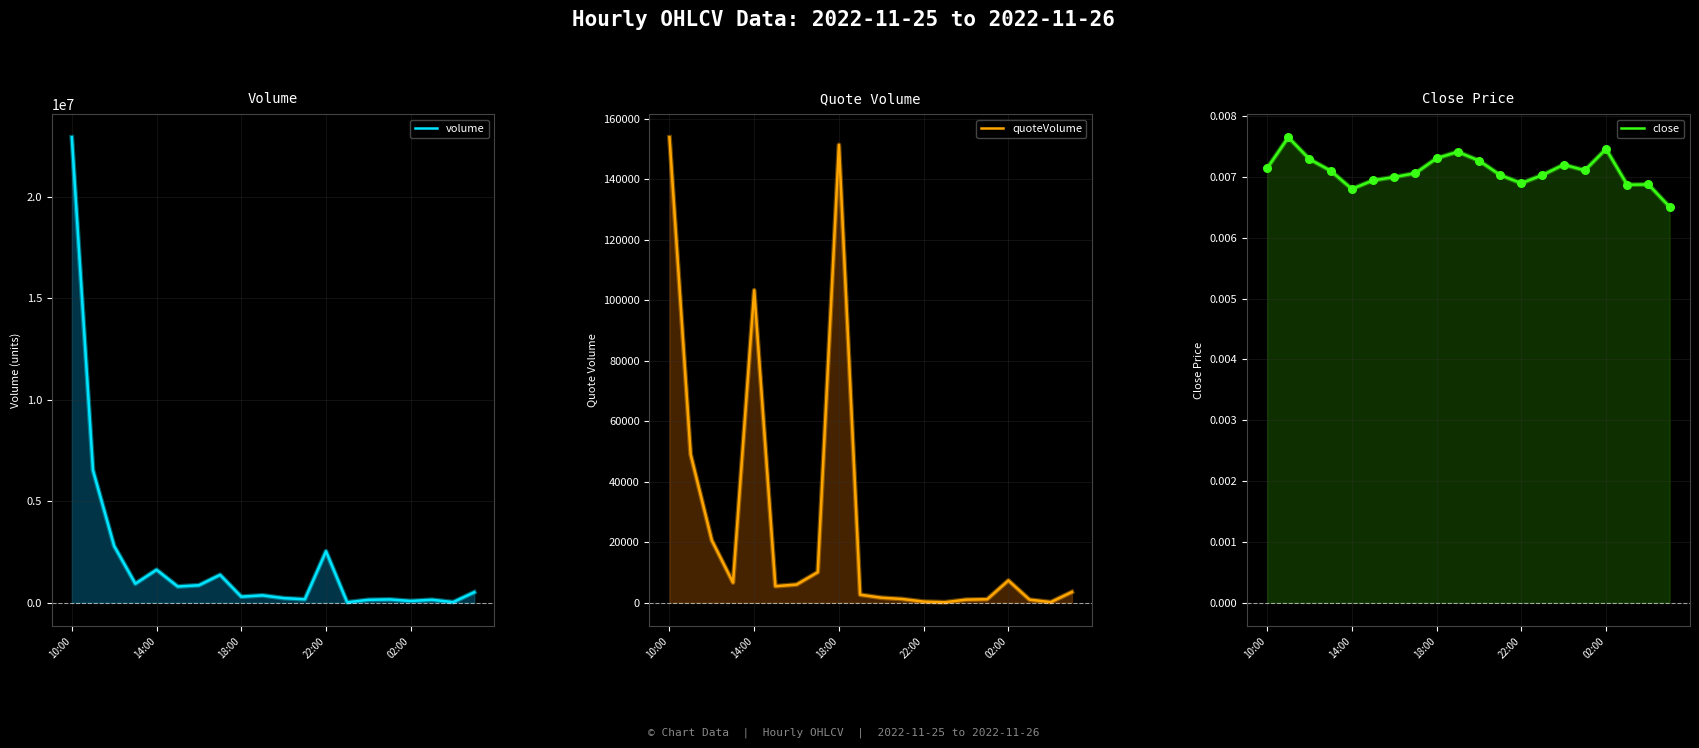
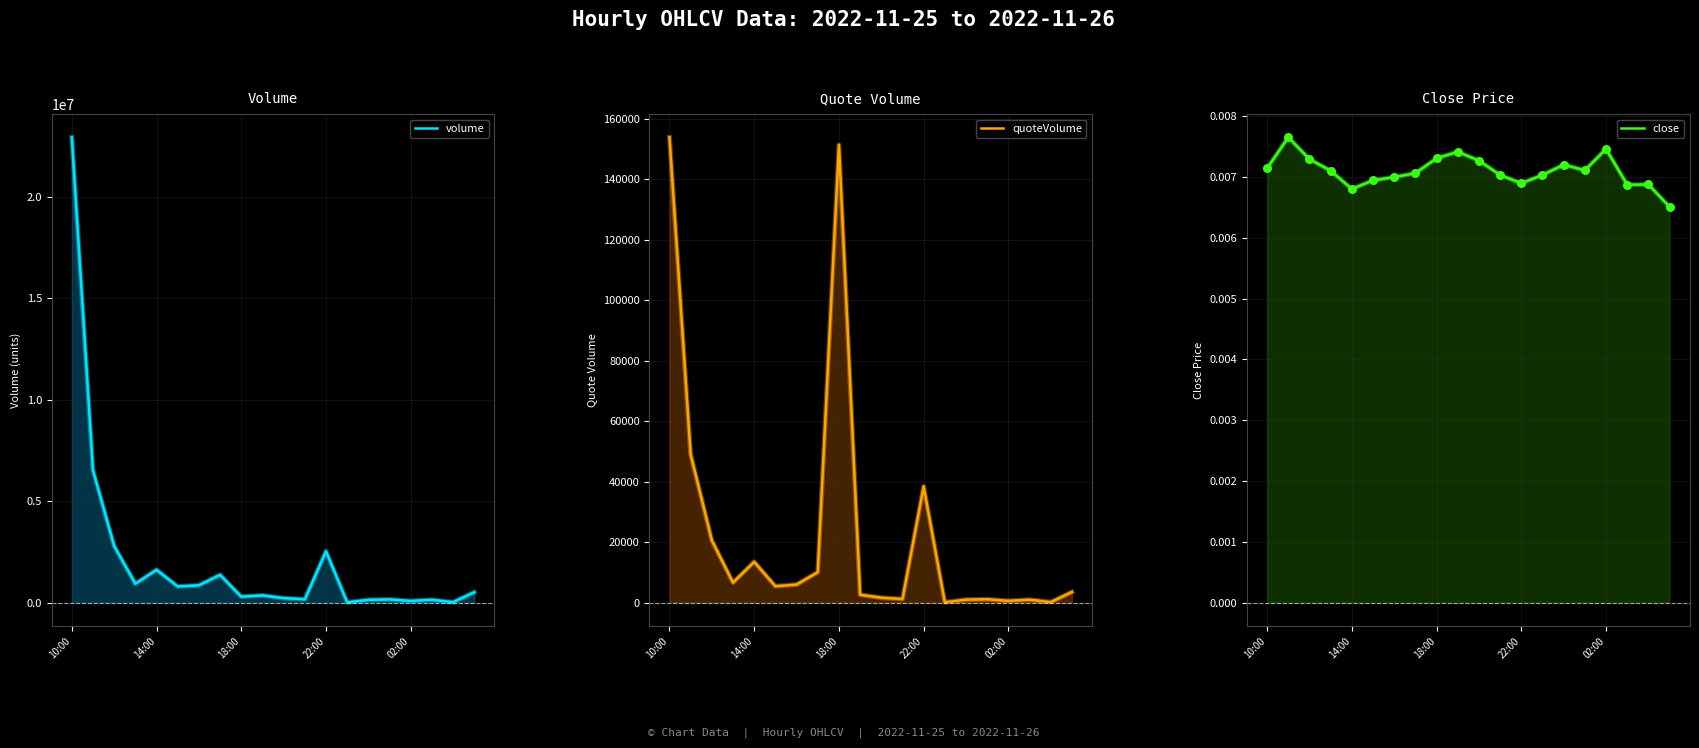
Quote Volume, 14:00: 103000 -> 14000
Quote Volume, 22:00: 0 -> 38000
Quote Volume, 02:00: 7000 -> 1000
